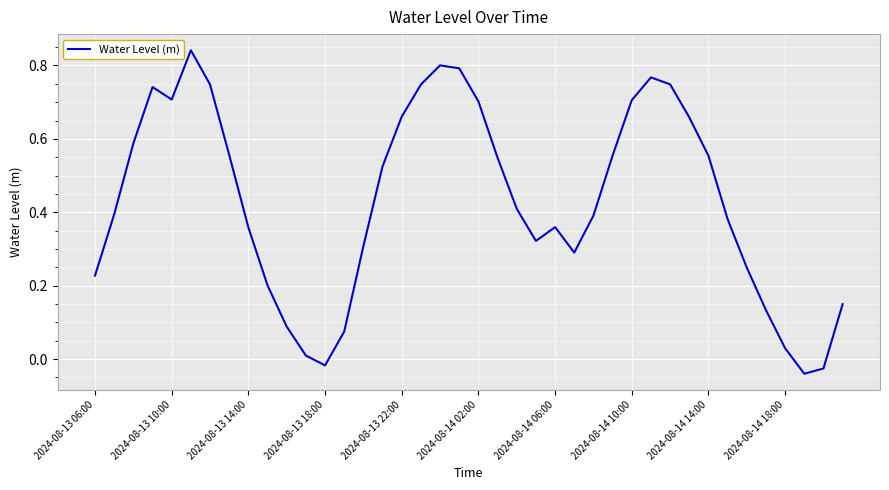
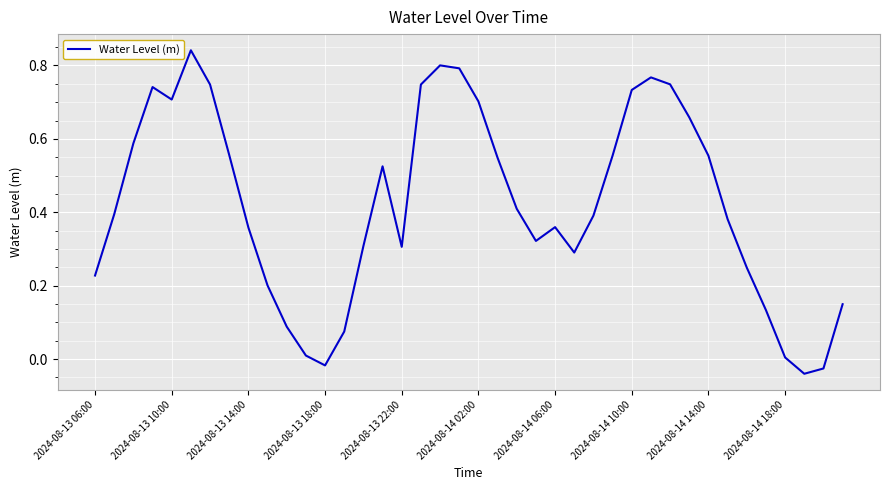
2024-08-13 22:00: 0.66 -> 0.31
2024-08-14 10:00: 0.71 -> 0.73
2024-08-14 18:00: 0.03 -> 0.00
